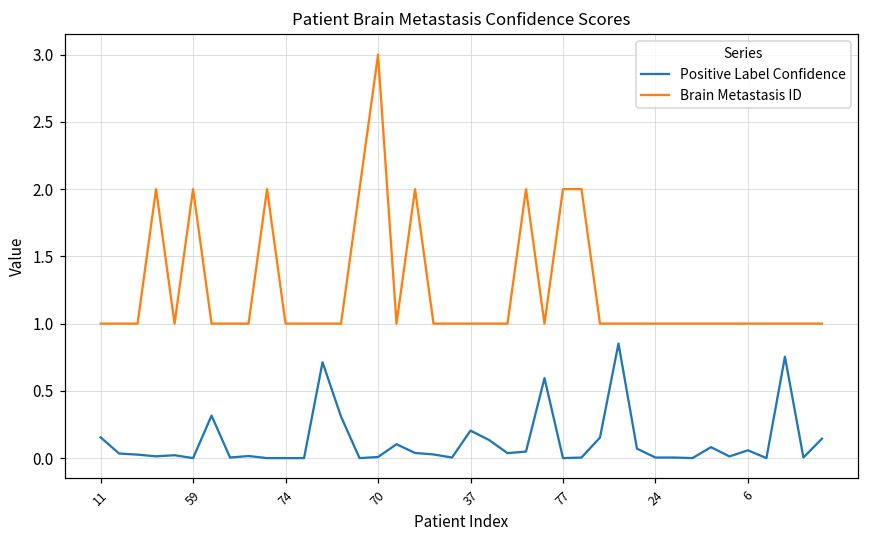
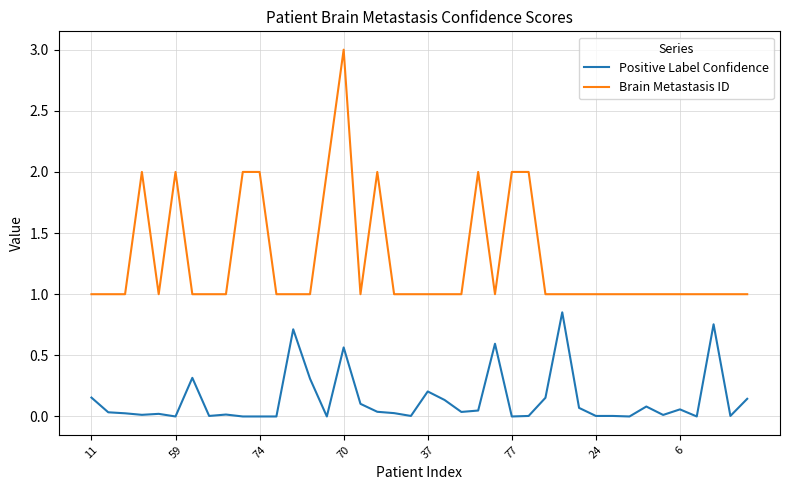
Brain Metastasis ID, 74: 1 -> 2
Positive Label Confidence, 70: 0.01 -> 0.56
